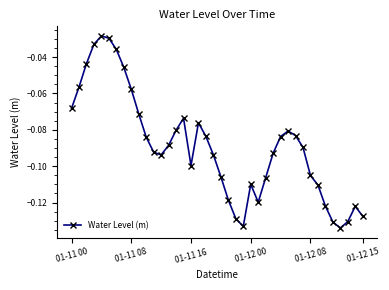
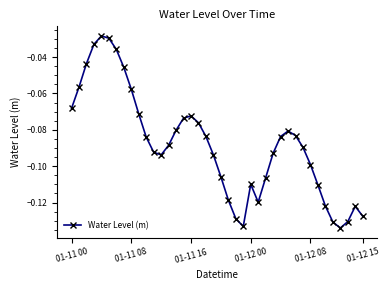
01-11 16: -0.100 -> -0.072
01-12 08: -0.105 -> -0.099
